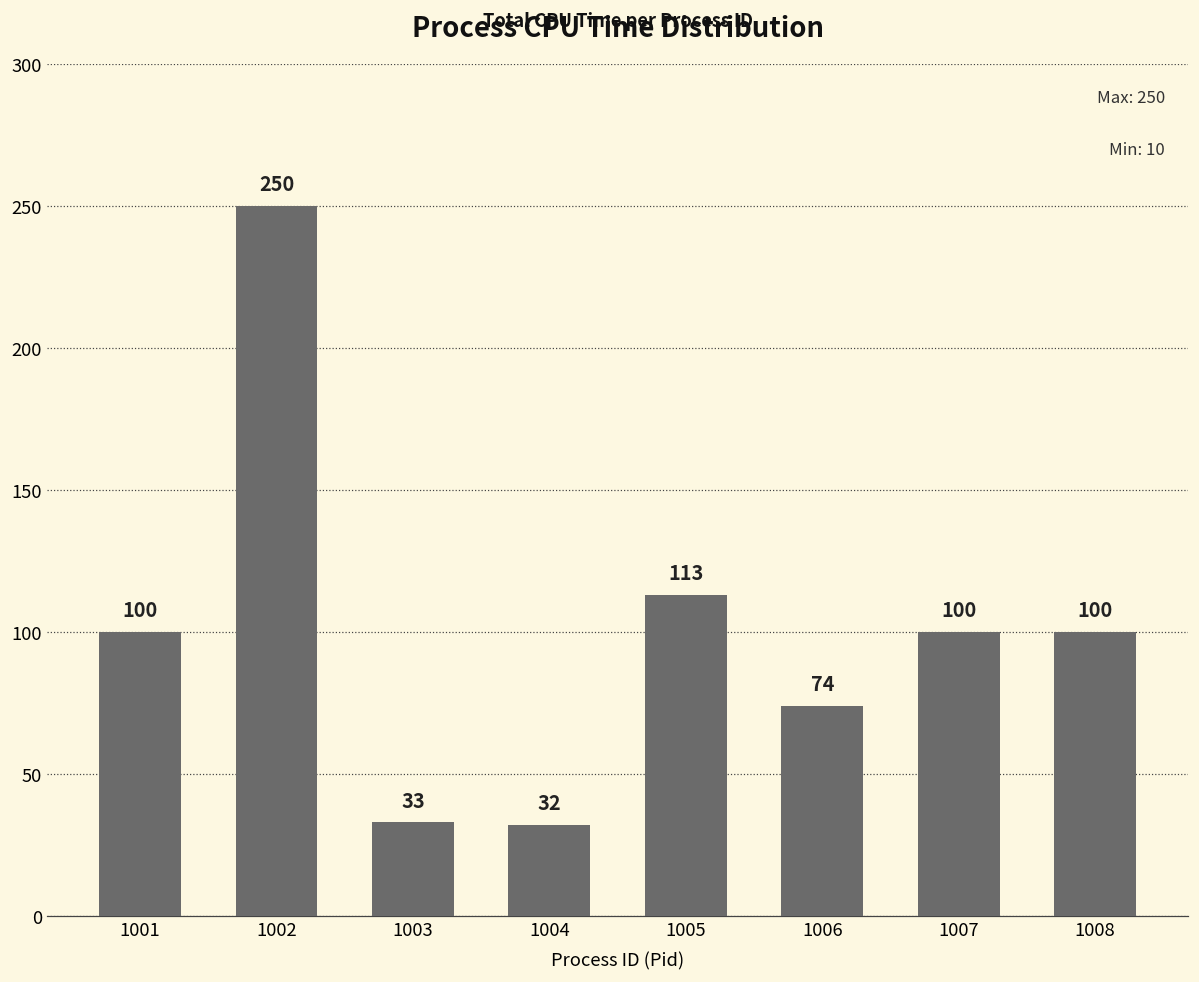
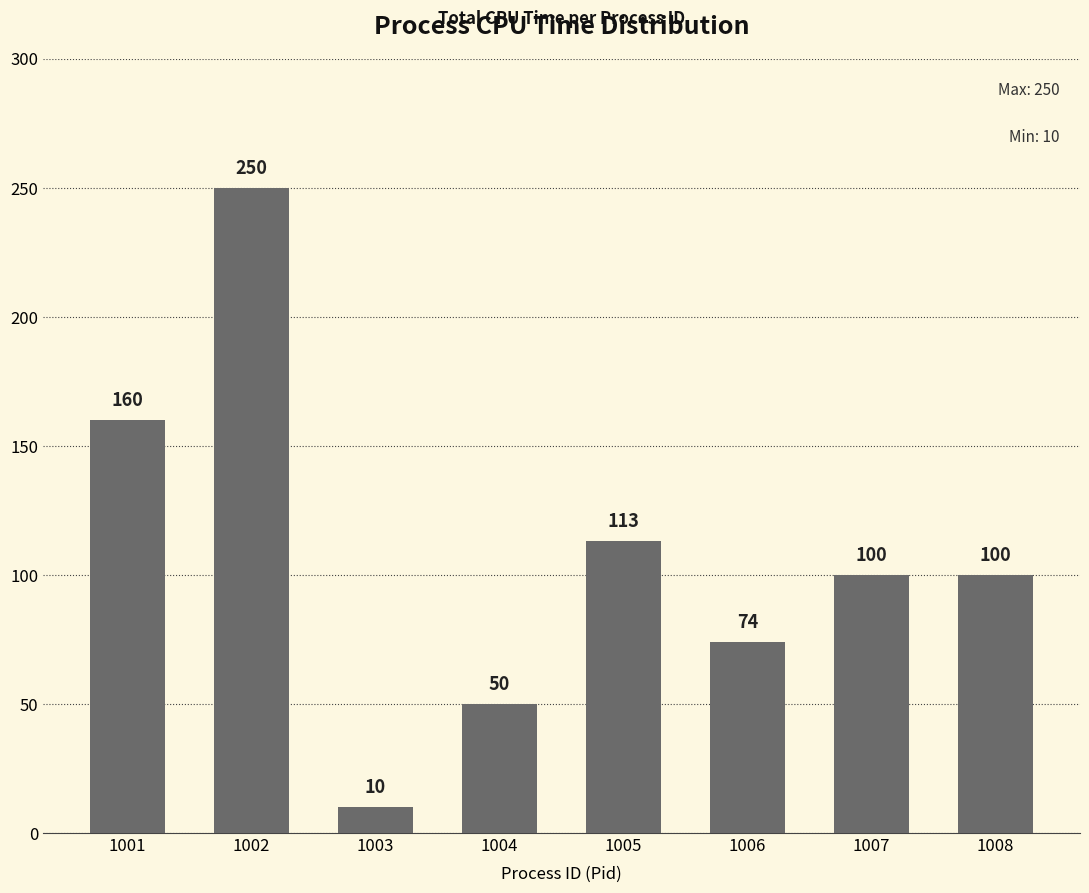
1001: 100 -> 160
1003: 33 -> 10
1004: 32 -> 50
